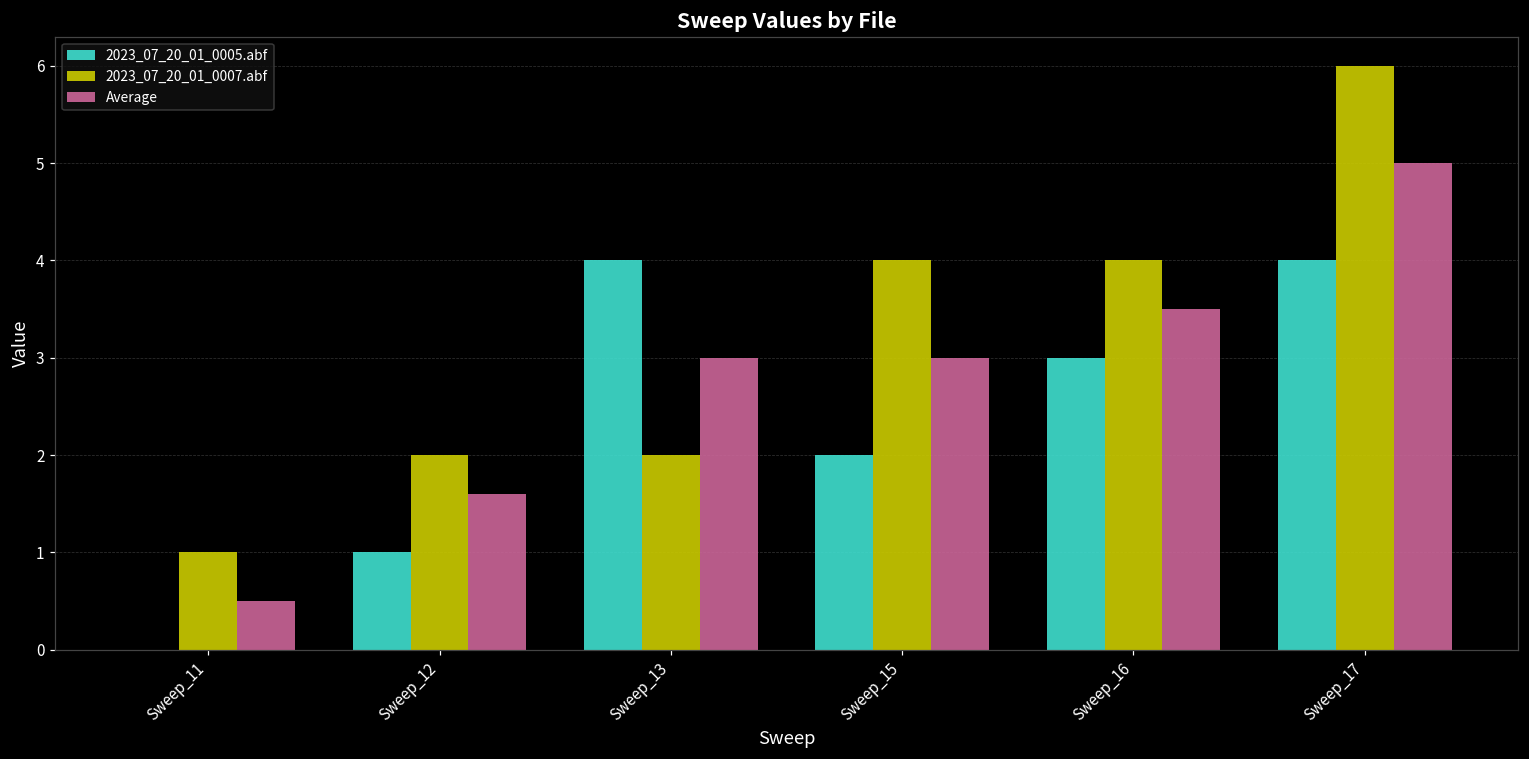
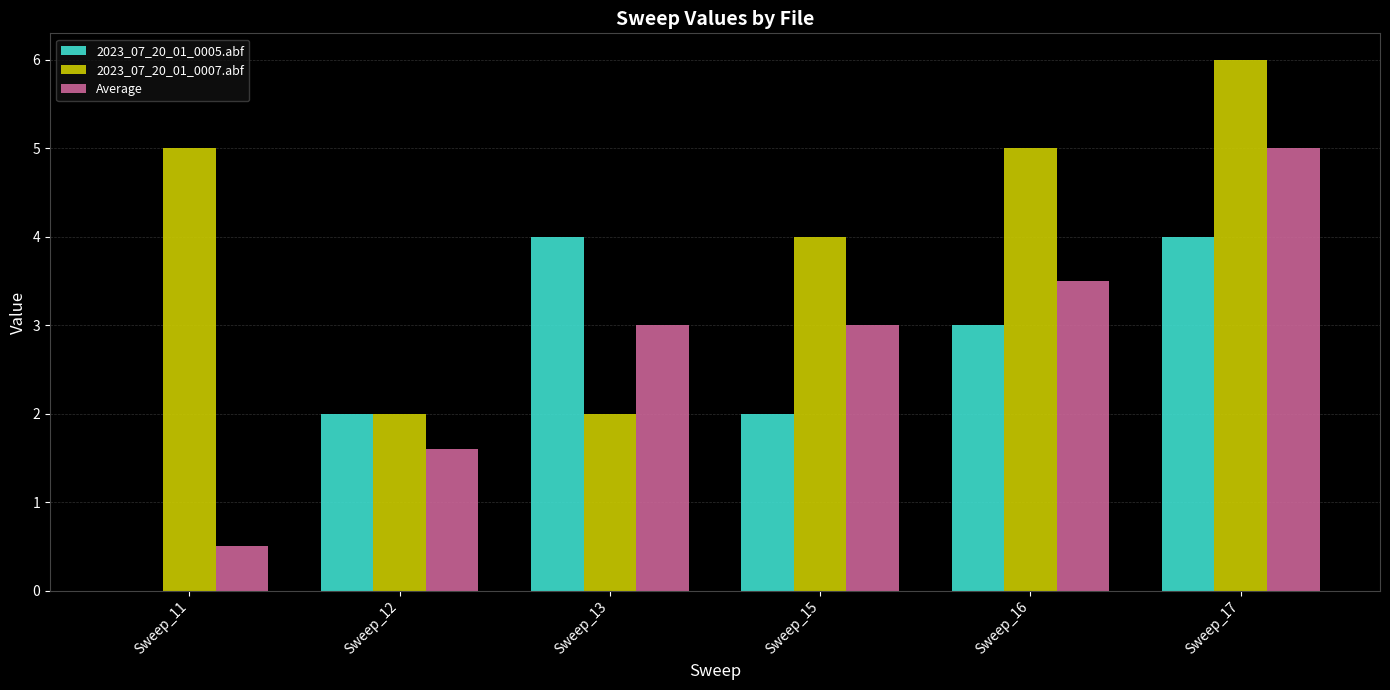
2023_07_20_01_0007.abf, Sweep_11: 1 -> 5
2023_07_20_01_0005.abf, Sweep_12: 1 -> 2
2023_07_20_01_0007.abf, Sweep_16: 4 -> 5
